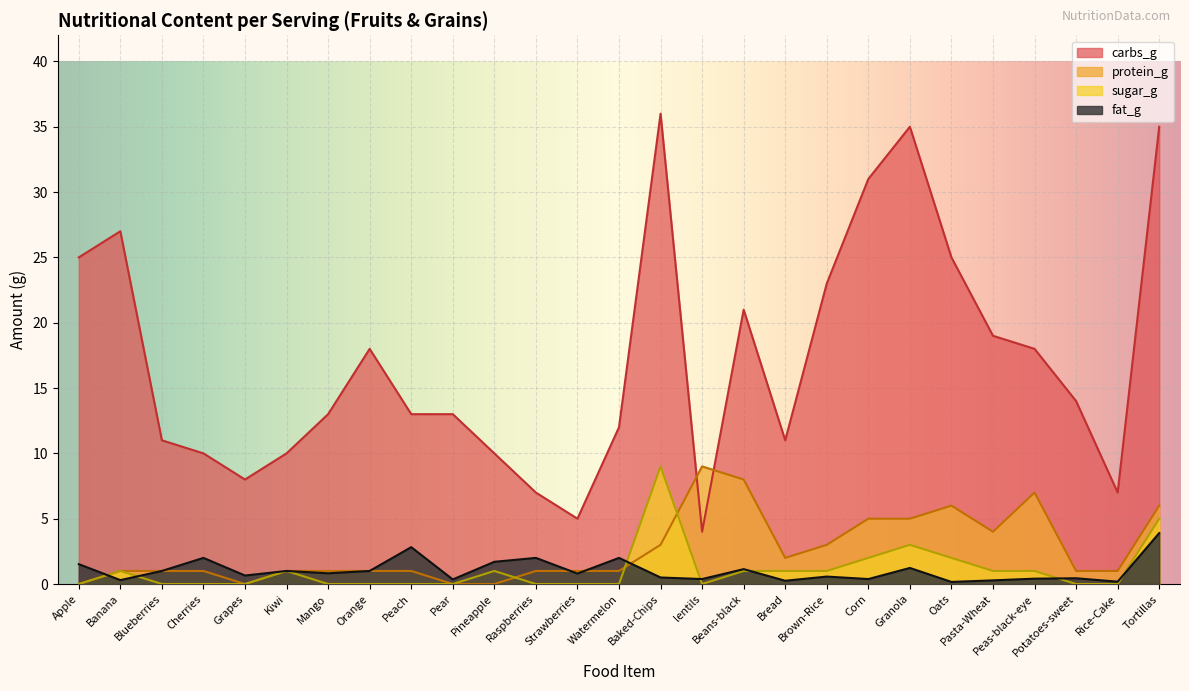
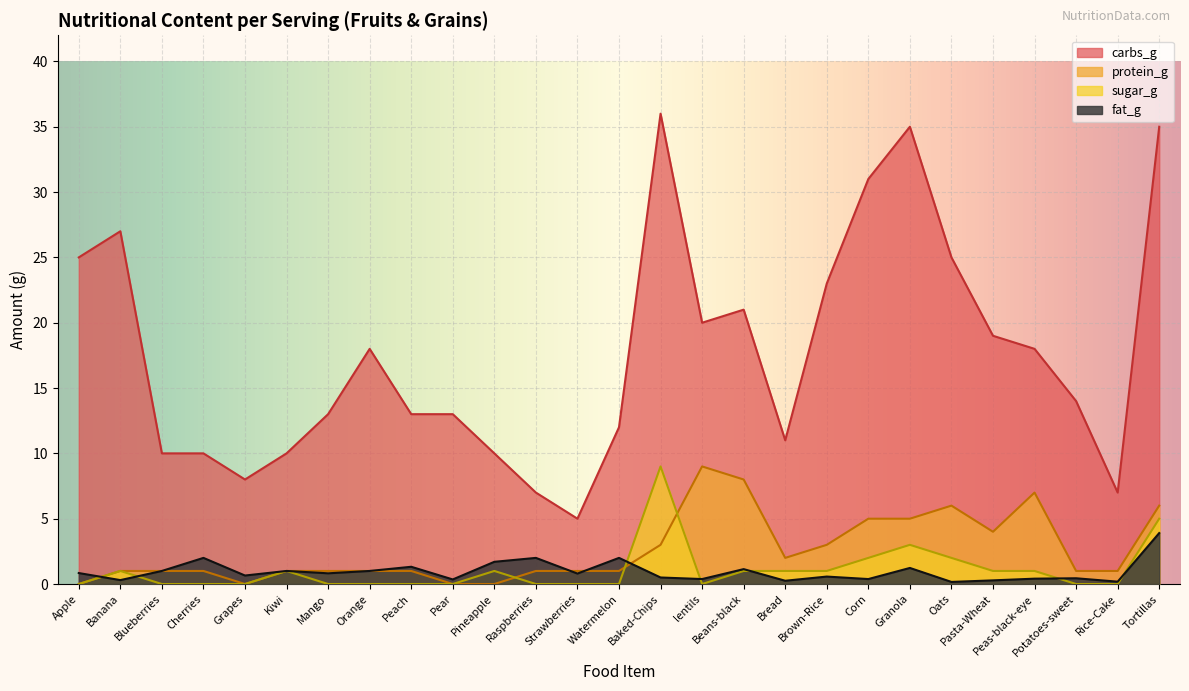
fat_g, Apple: 1.5 -> 0.8
carbs_g, Blueberries: 11 -> 10
fat_g, Peach: 2.8 -> 1.3
carbs_g, lentils: 4 -> 20
